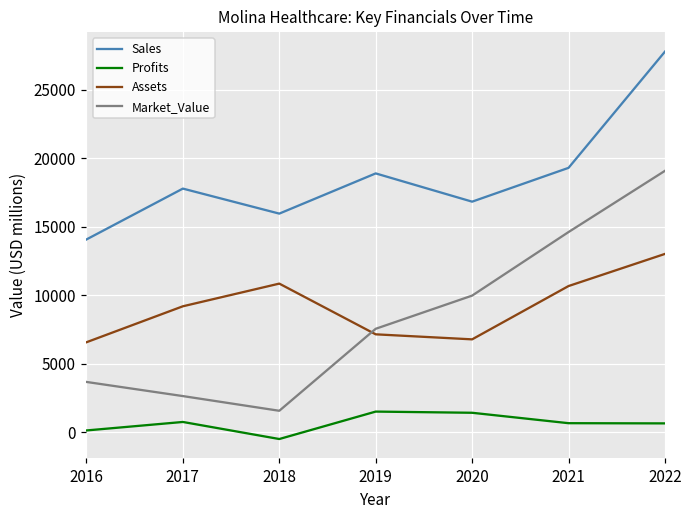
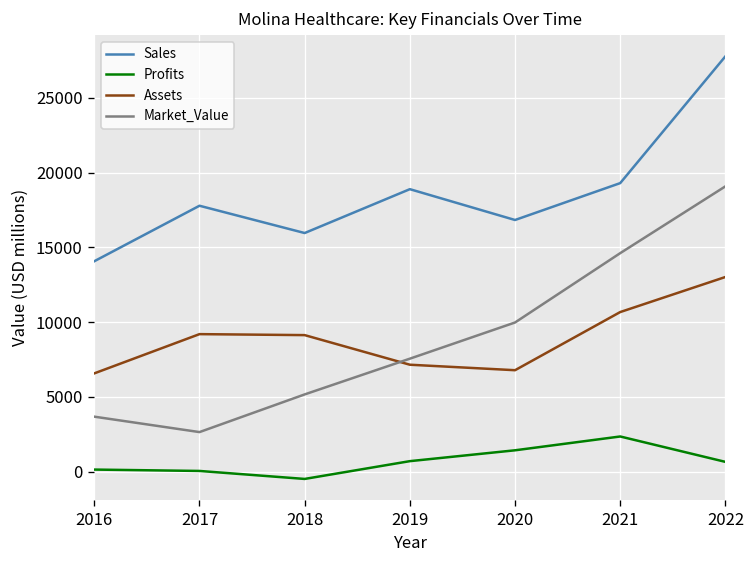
Profits, 2017: 800 -> 100
Assets, 2018: 10900 -> 9100
Market_Value, 2018: 1600 -> 5200
Profits, 2019: 1500 -> 700
Profits, 2021: 700 -> 2400
